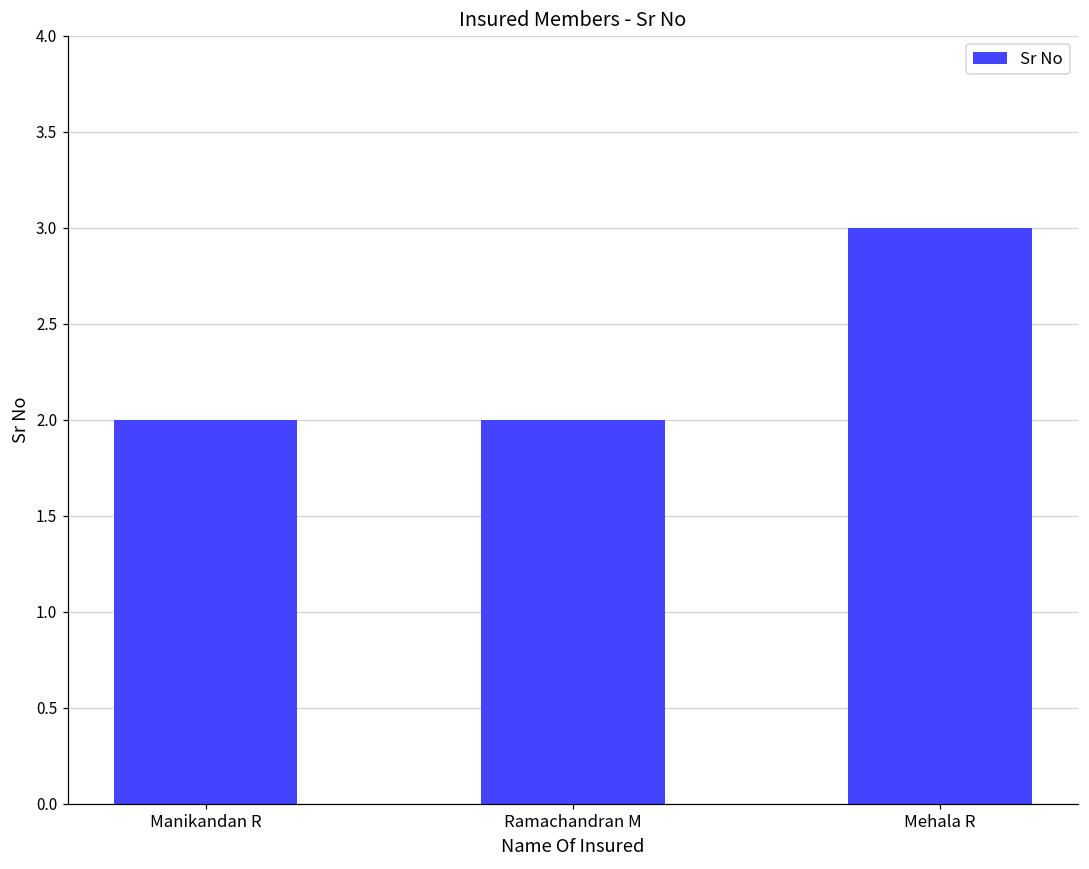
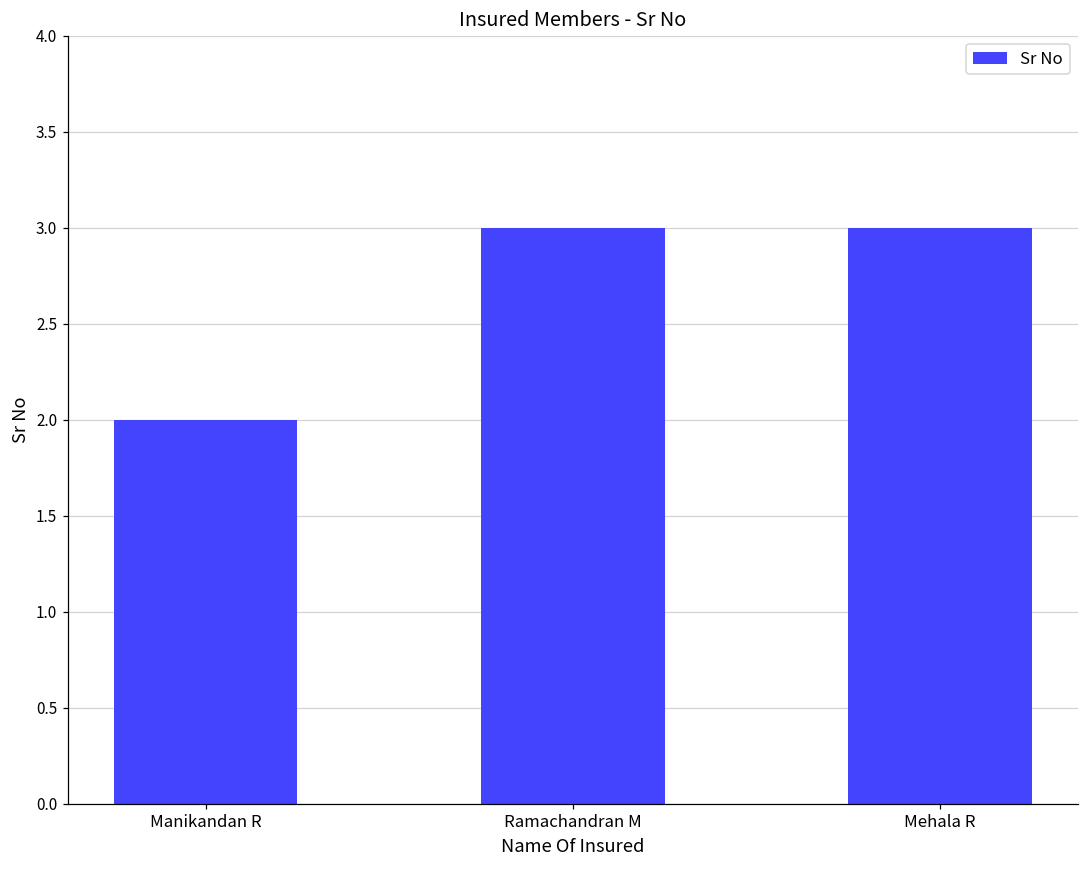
Ramachandran M: 2 -> 3
